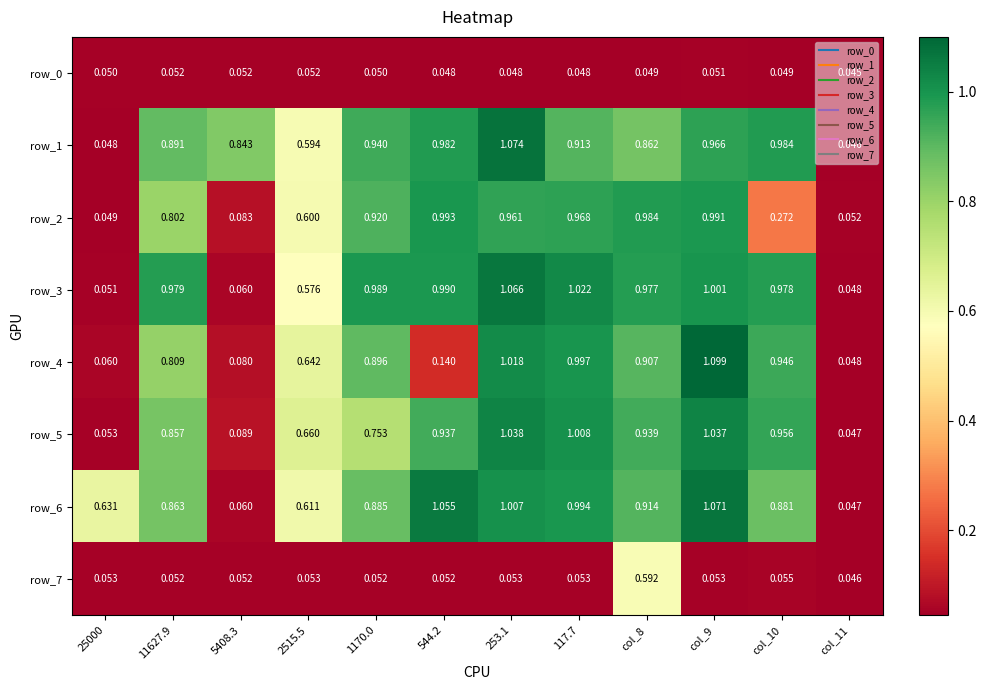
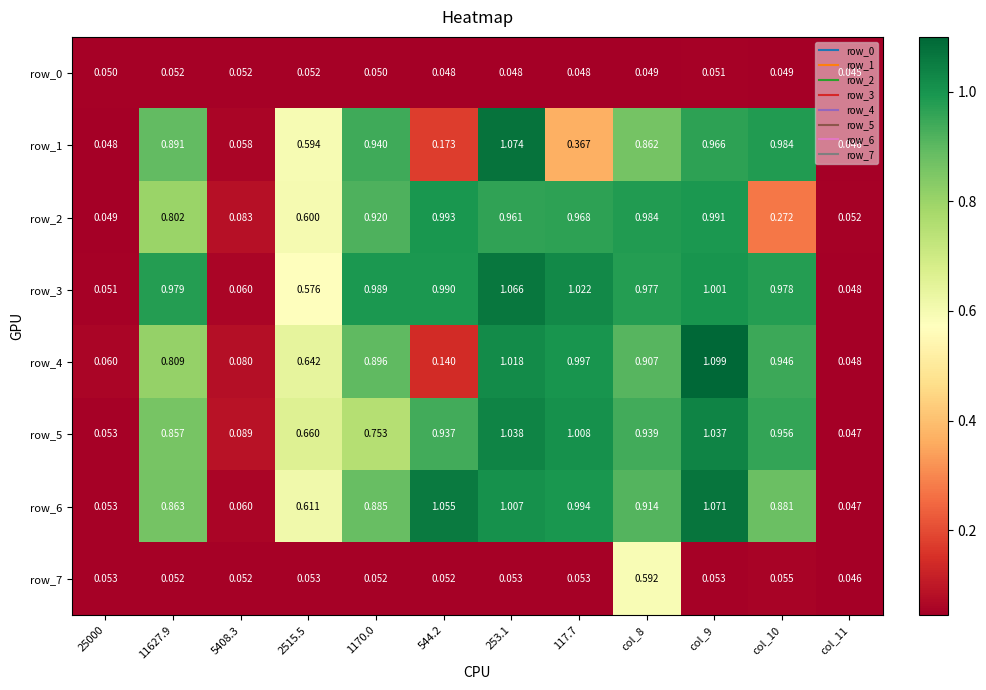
row_1, 5408.3: 0.843 -> 0.058
row_1, 544.2: 0.982 -> 0.173
row_1, 117.7: 0.913 -> 0.367
row_6, 25000: 0.631 -> 0.053
